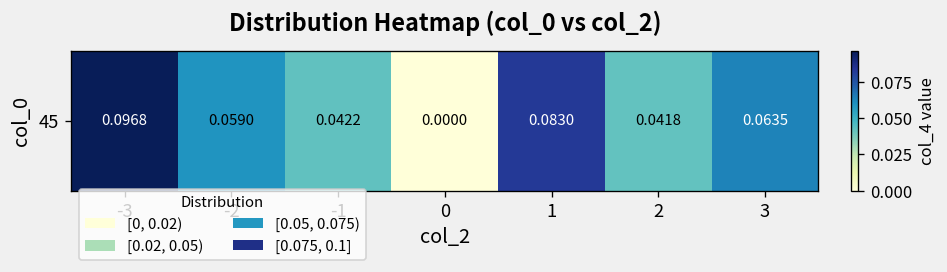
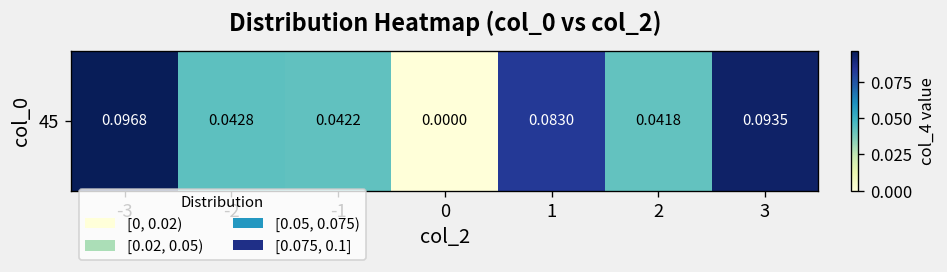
45, -2: 0.0590 -> 0.0428
45, 3: 0.0635 -> 0.0935
